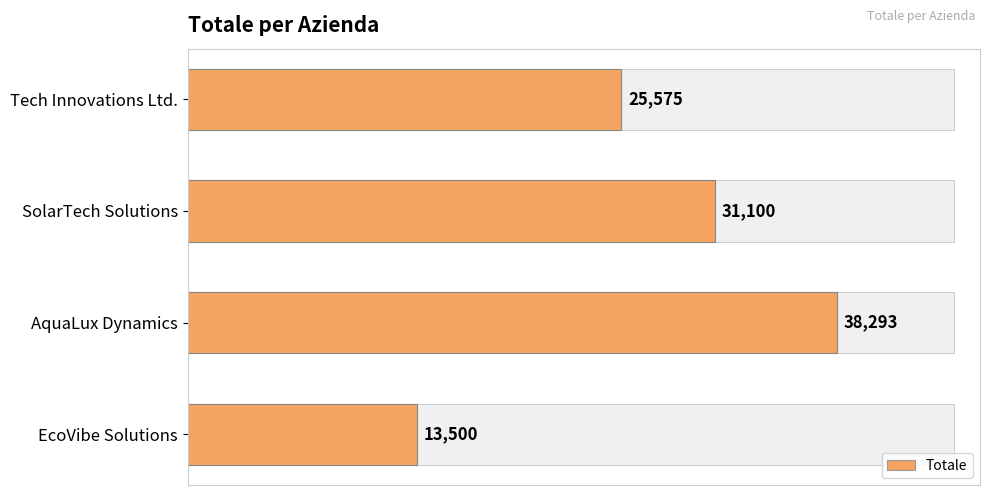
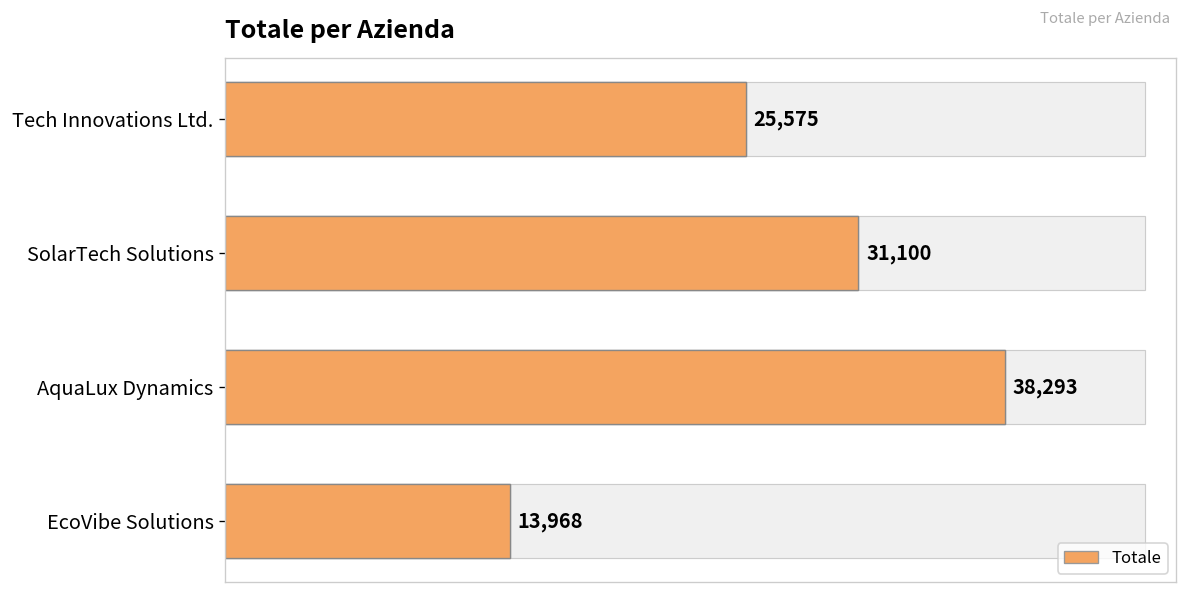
Totale, EcoVibe Solutions: 13,500 -> 13,968
